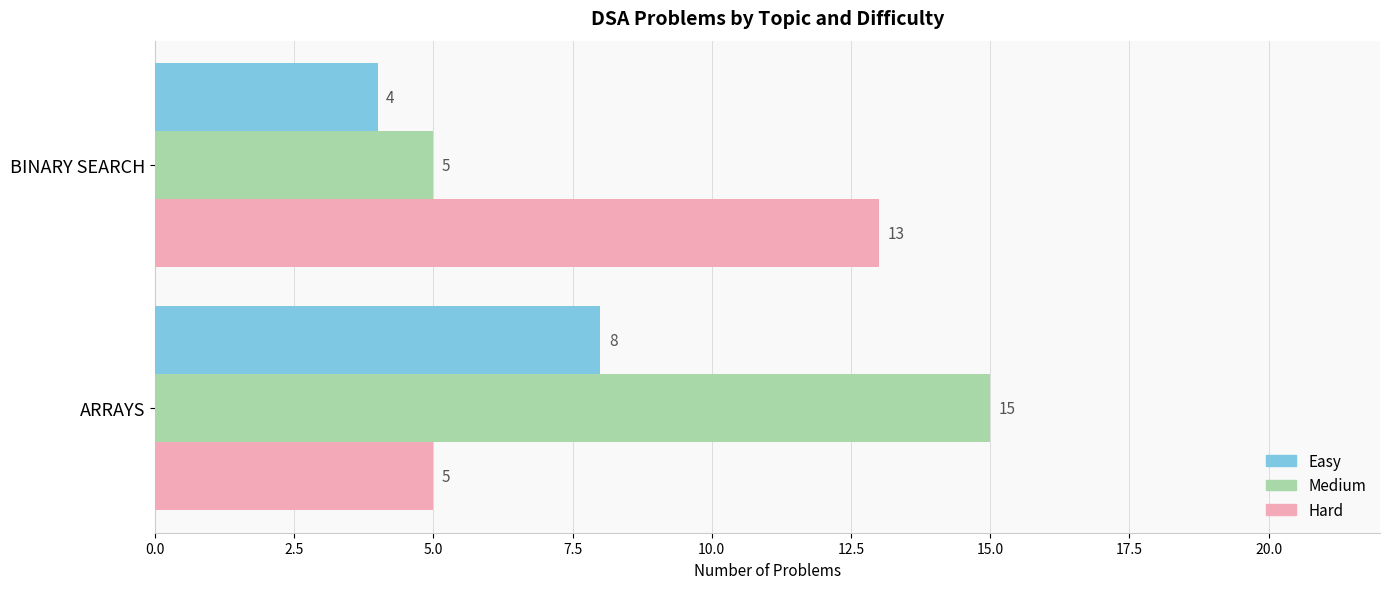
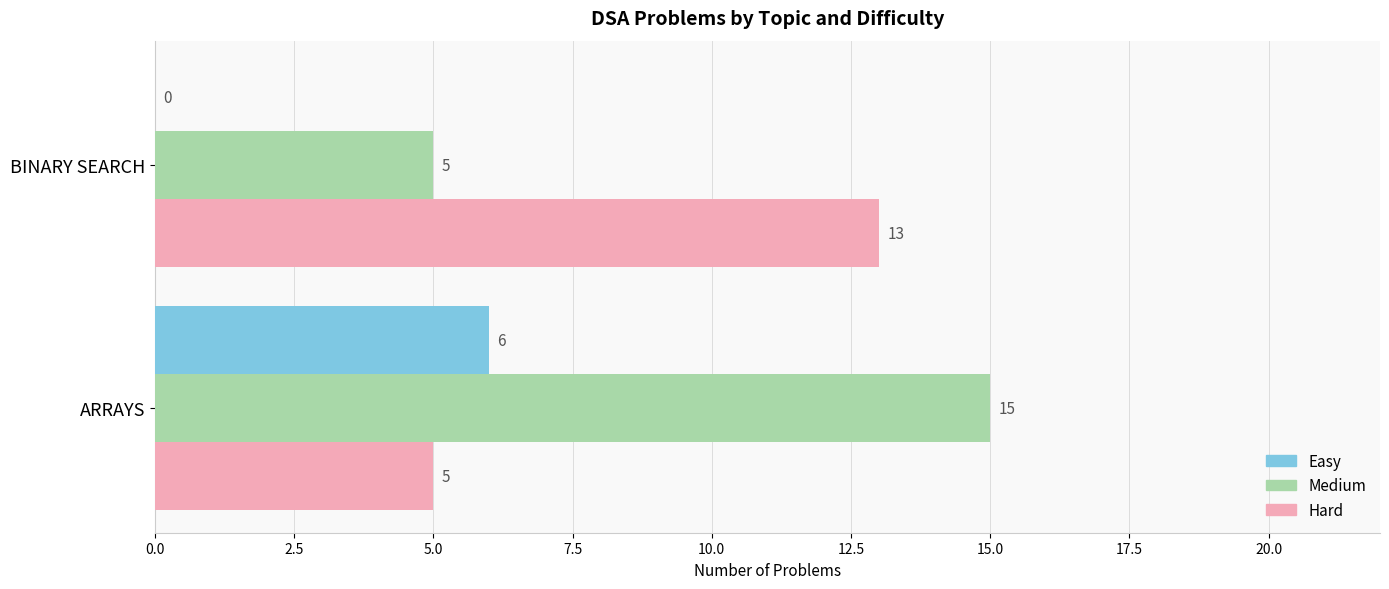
Easy, BINARY SEARCH: 4 -> 0
Easy, ARRAYS: 8 -> 6
